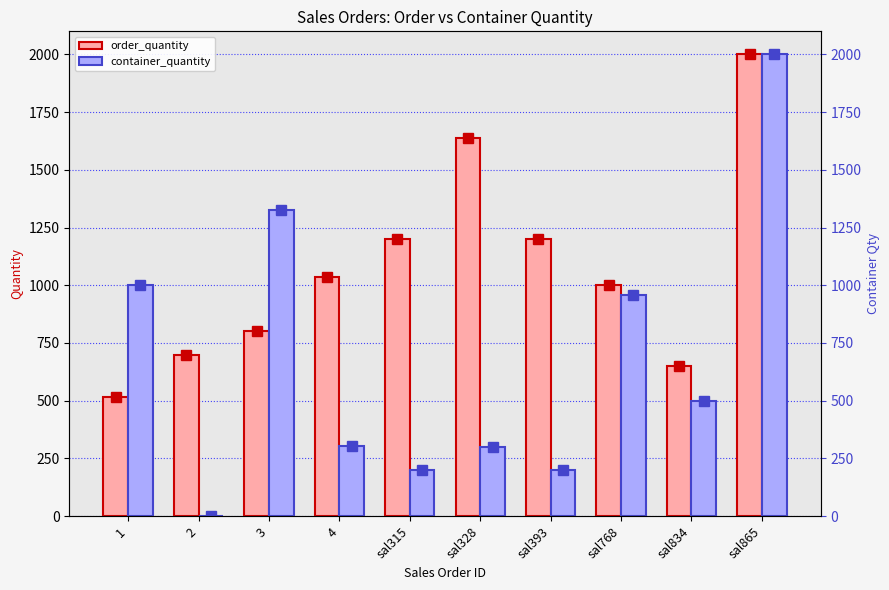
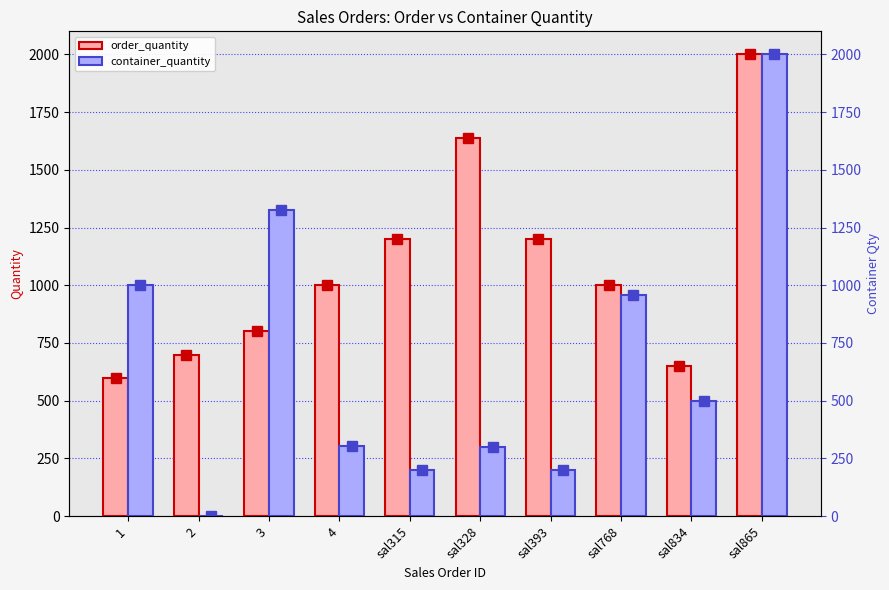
order_quantity, 1: 520 -> 600
order_quantity, 4: 1040 -> 1000
